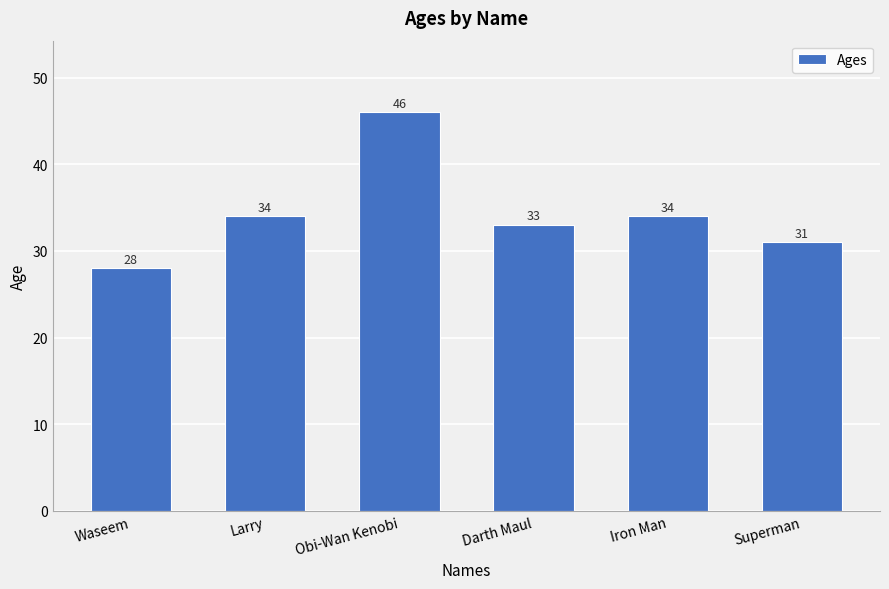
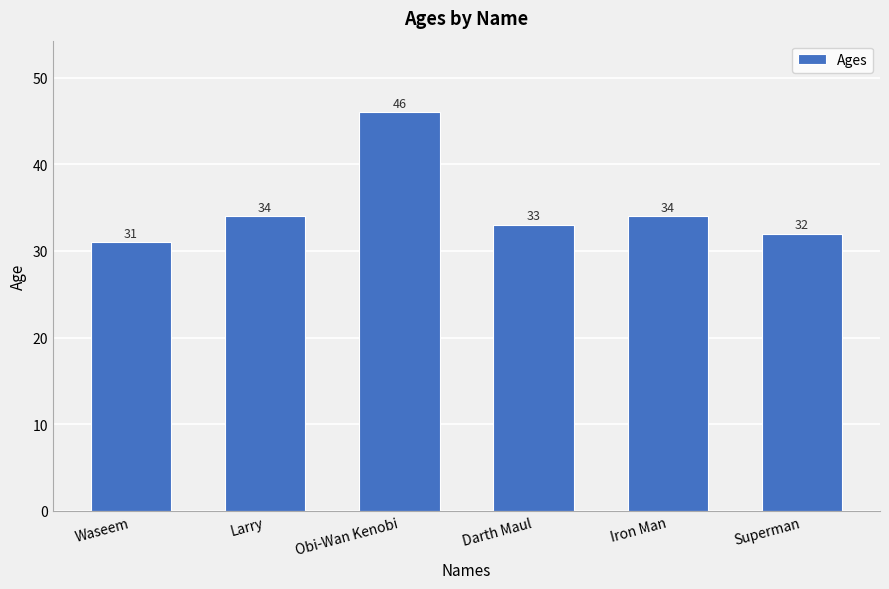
Waseem: 28 -> 31
Superman: 31 -> 32
